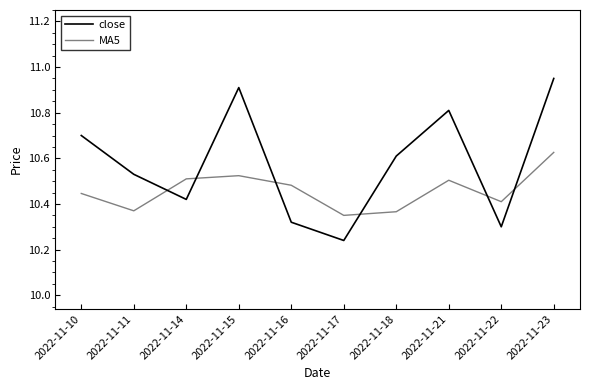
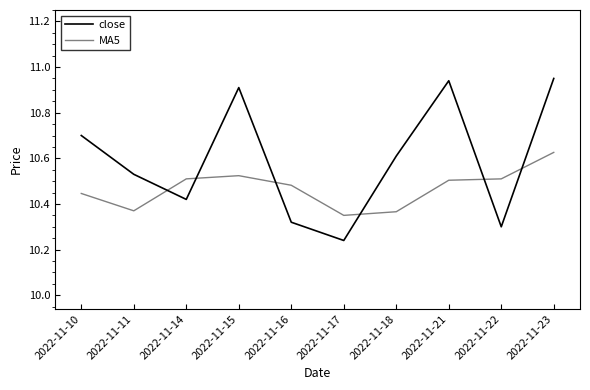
close, 2022-11-21: 10.81 -> 10.94
MA5, 2022-11-22: 10.41 -> 10.51
